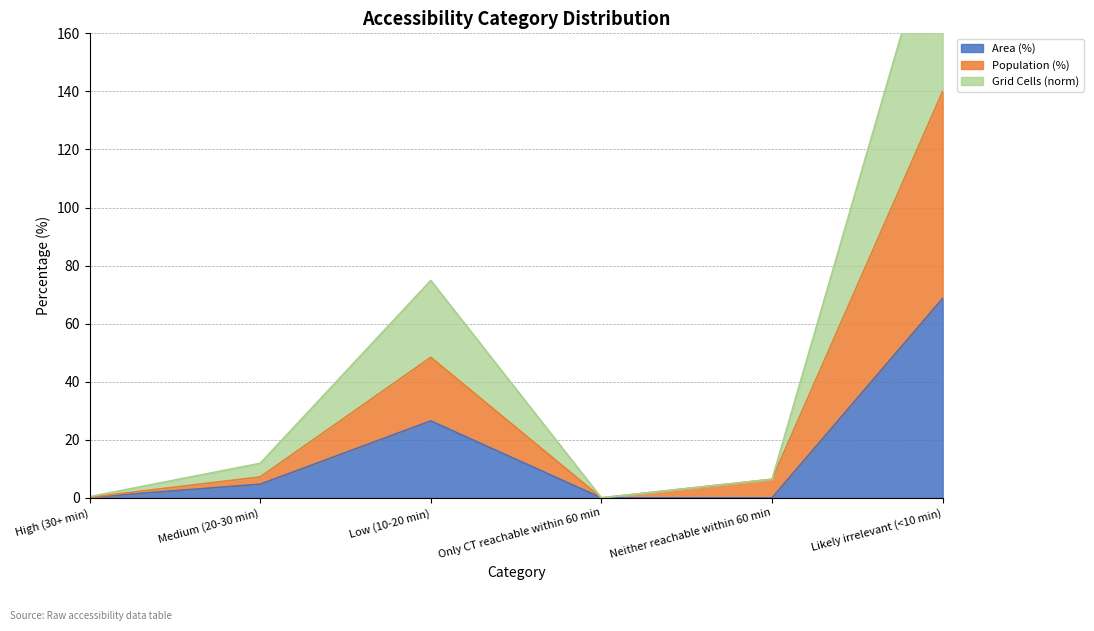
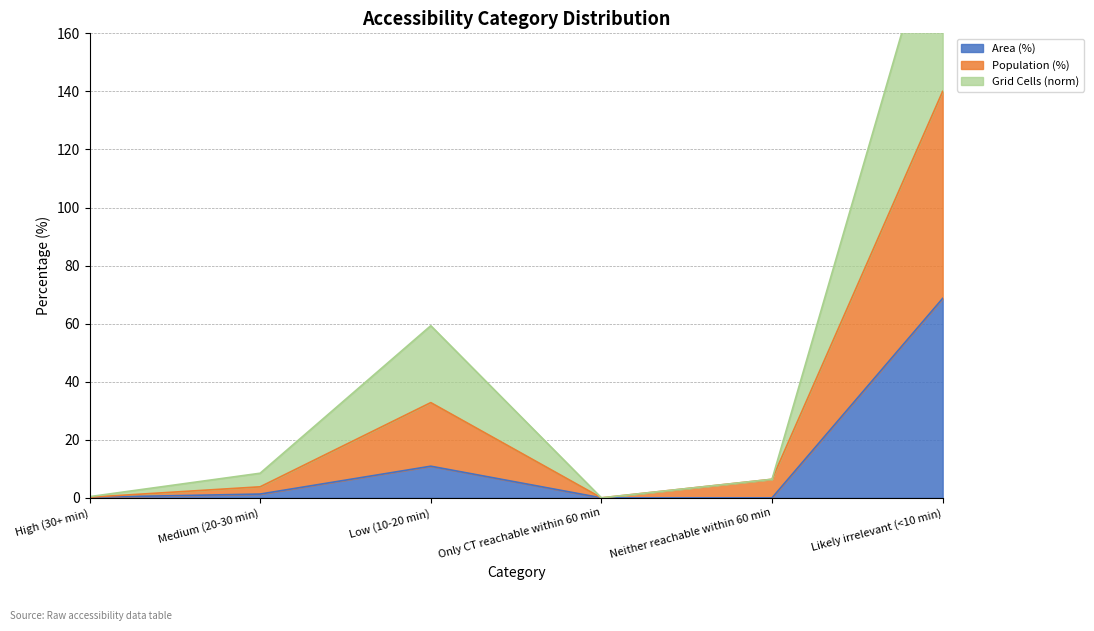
Area (%), Medium (20-30 min): 5 -> 1
Area (%), Low (10-20 min): 27 -> 11
